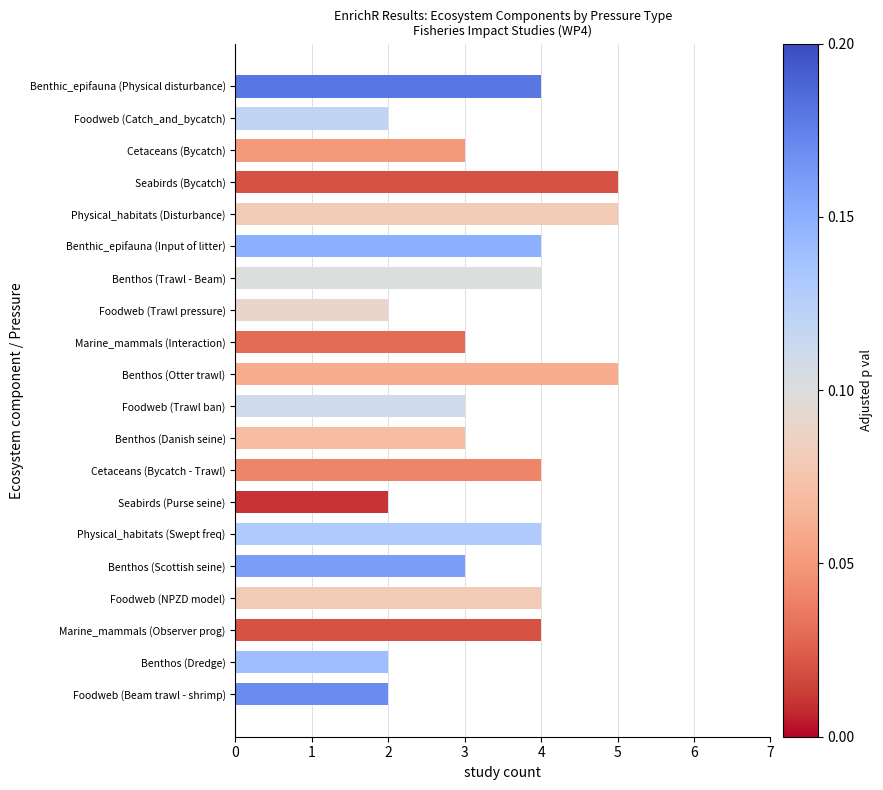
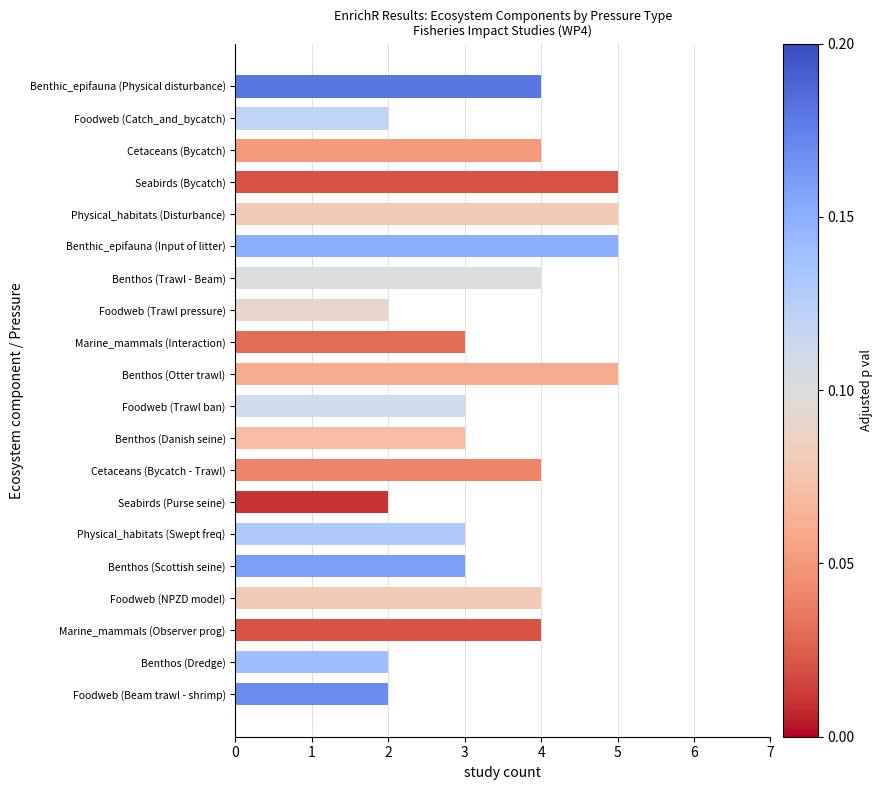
Cetaceans (Bycatch): 3 -> 4
Benthic_epifauna (Input of litter): 4 -> 5
Physical_habitats (Swept freq): 4 -> 3
